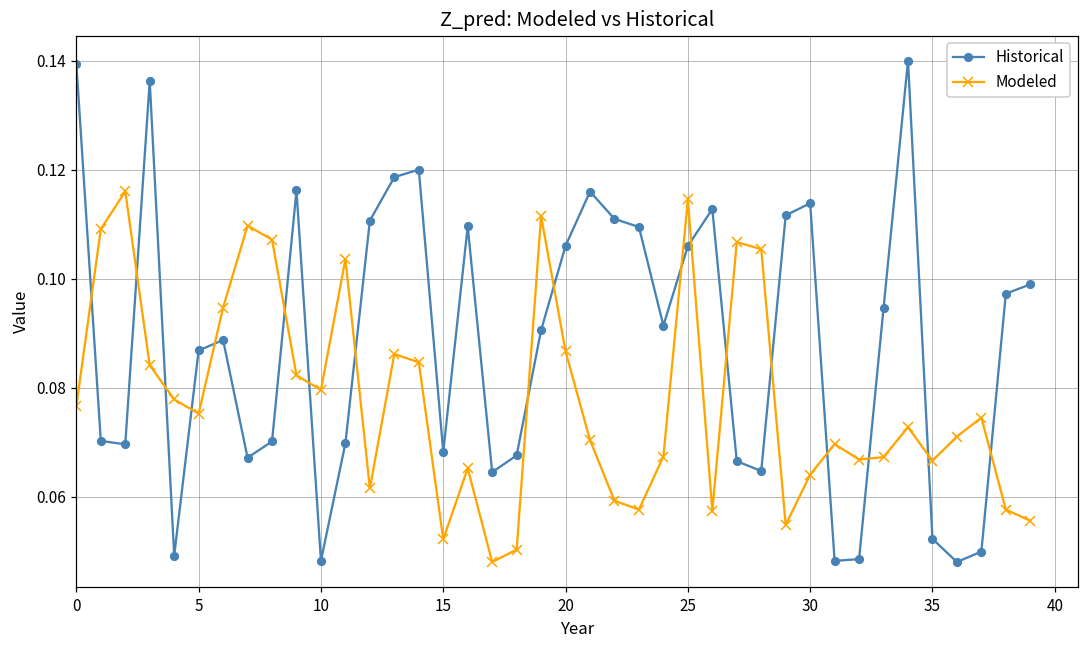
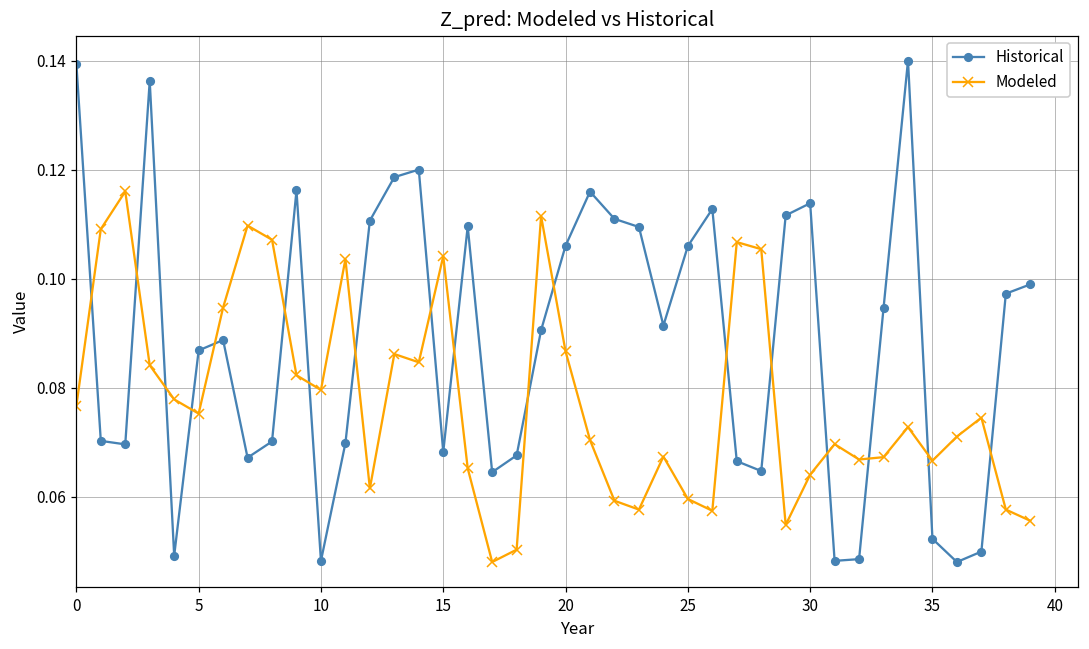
Modeled, 15: 0.052 -> 0.104
Modeled, 25: 0.115 -> 0.060
